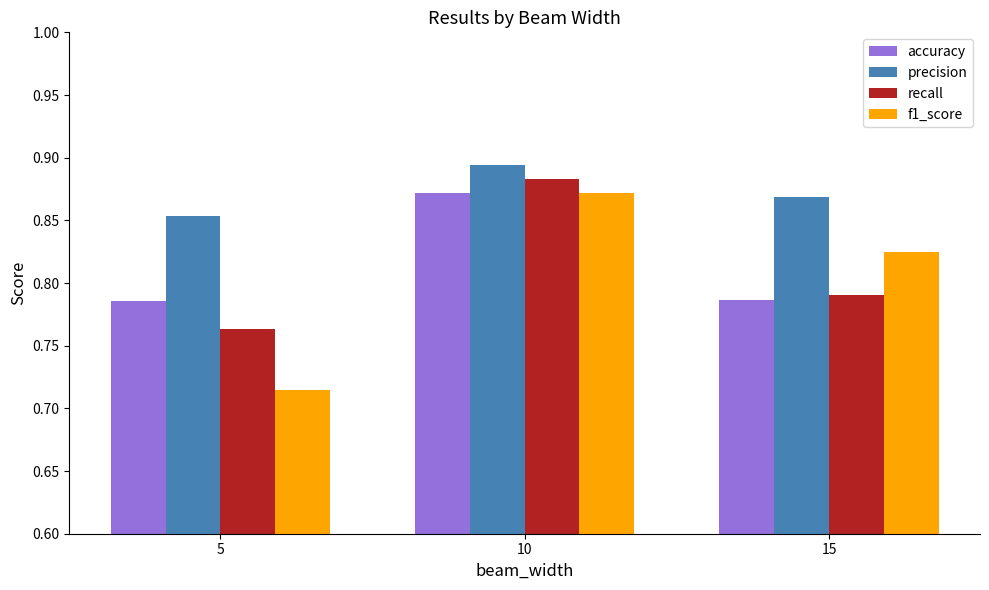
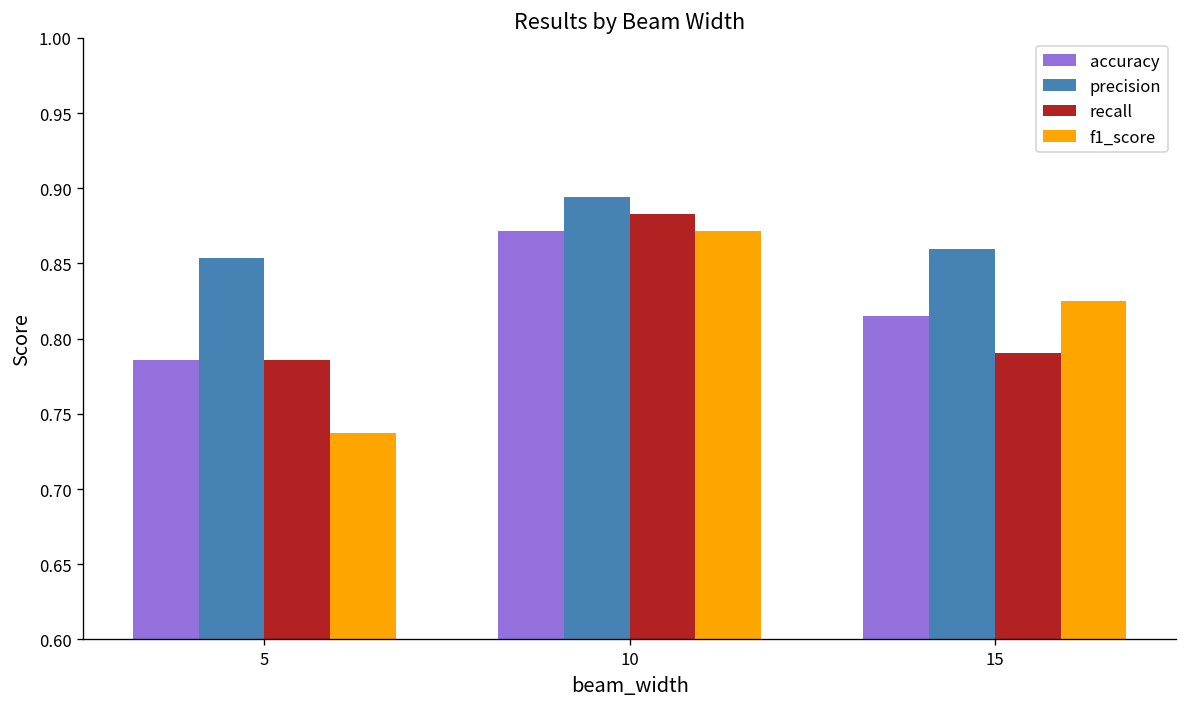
recall, 5: 0.763 -> 0.786
f1_score, 5: 0.715 -> 0.737
accuracy, 15: 0.786 -> 0.815
precision, 15: 0.869 -> 0.859
